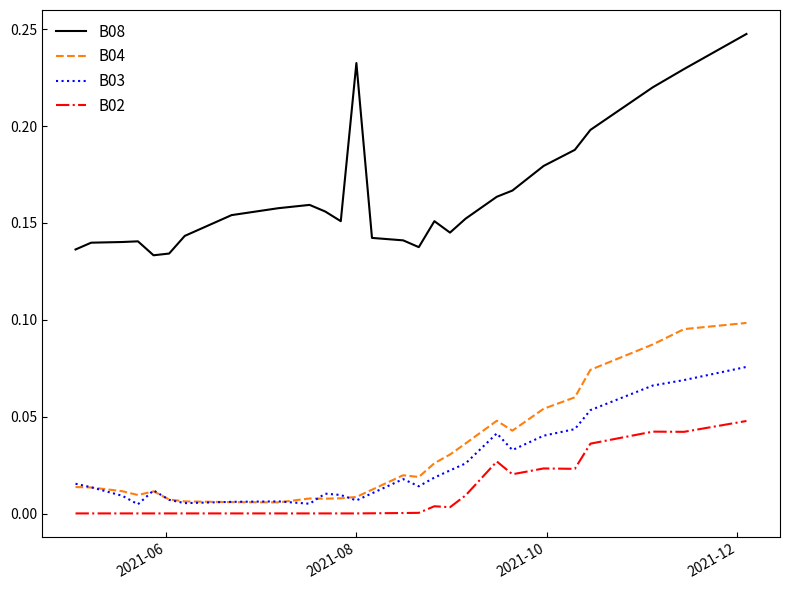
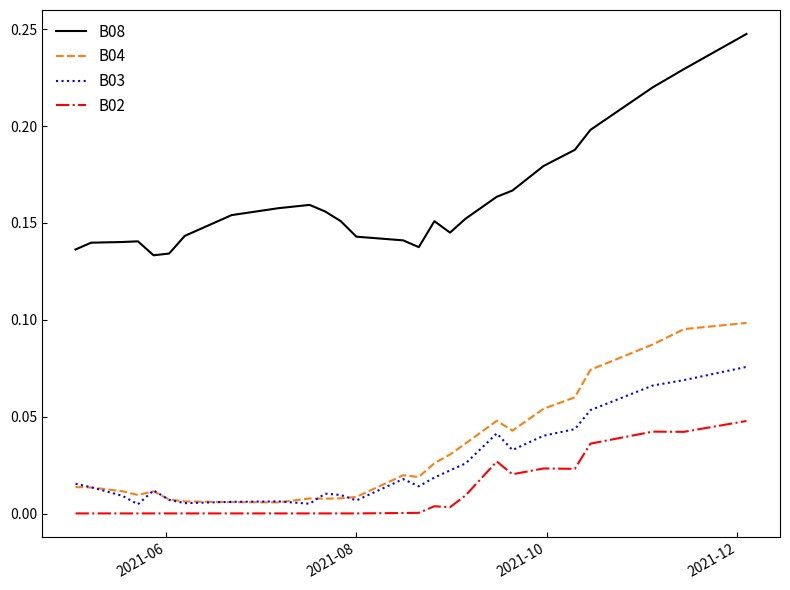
B08, 2021-08: 0.233 -> 0.143
